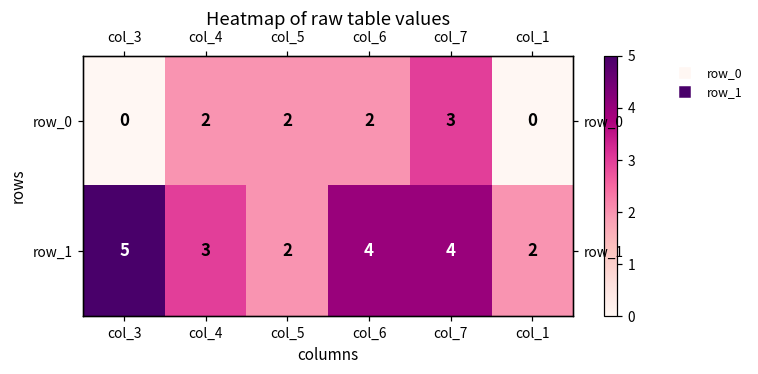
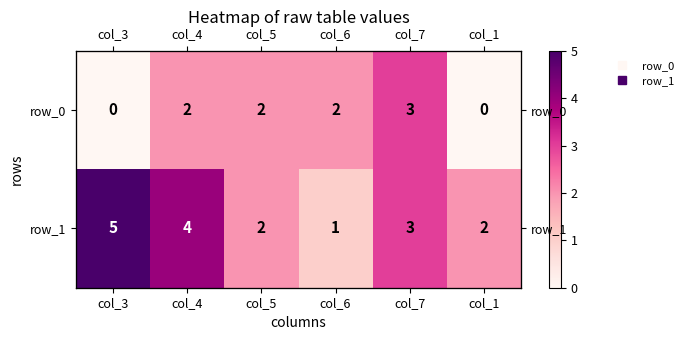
row_1, col_4: 3 -> 4
row_1, col_6: 4 -> 1
row_1, col_7: 4 -> 3
